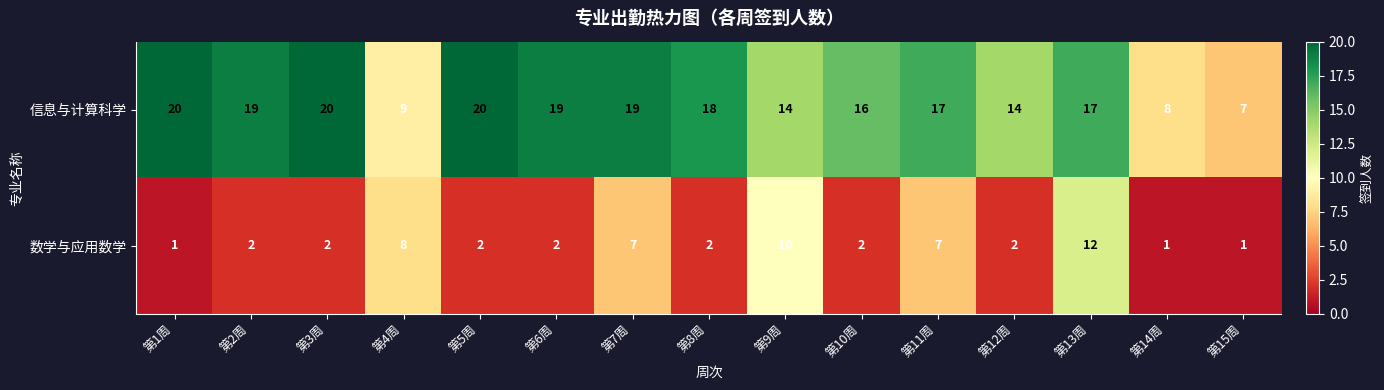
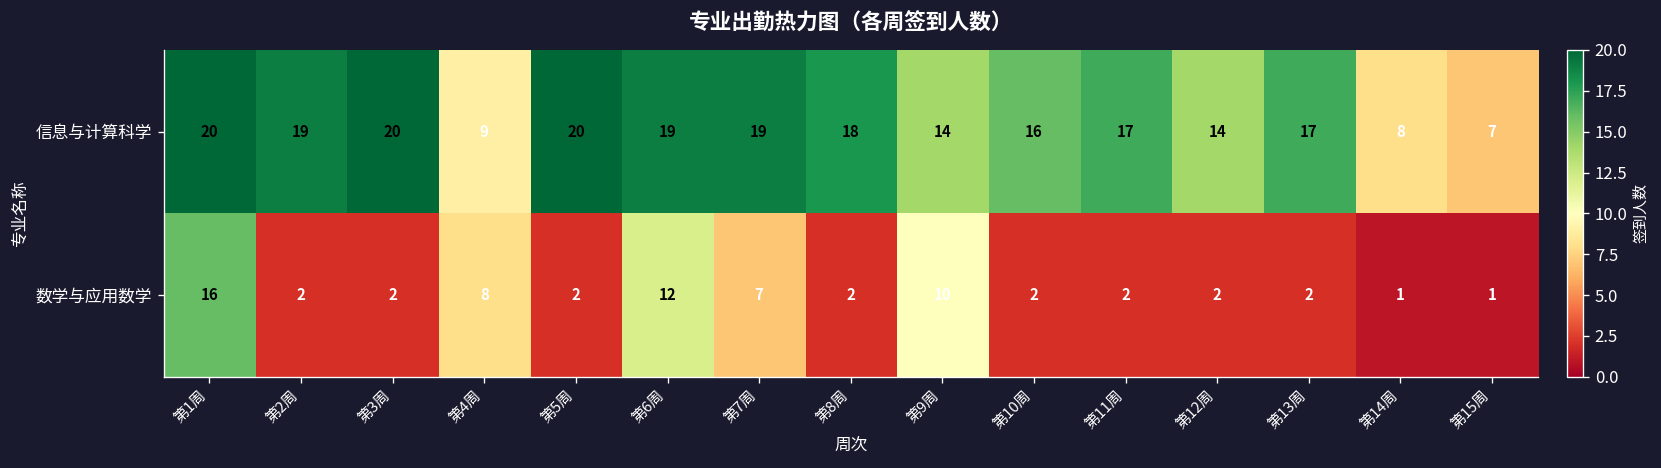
数学与应用数学, 第1周: 1 -> 16
数学与应用数学, 第6周: 2 -> 12
数学与应用数学, 第11周: 7 -> 2
数学与应用数学, 第13周: 12 -> 2
